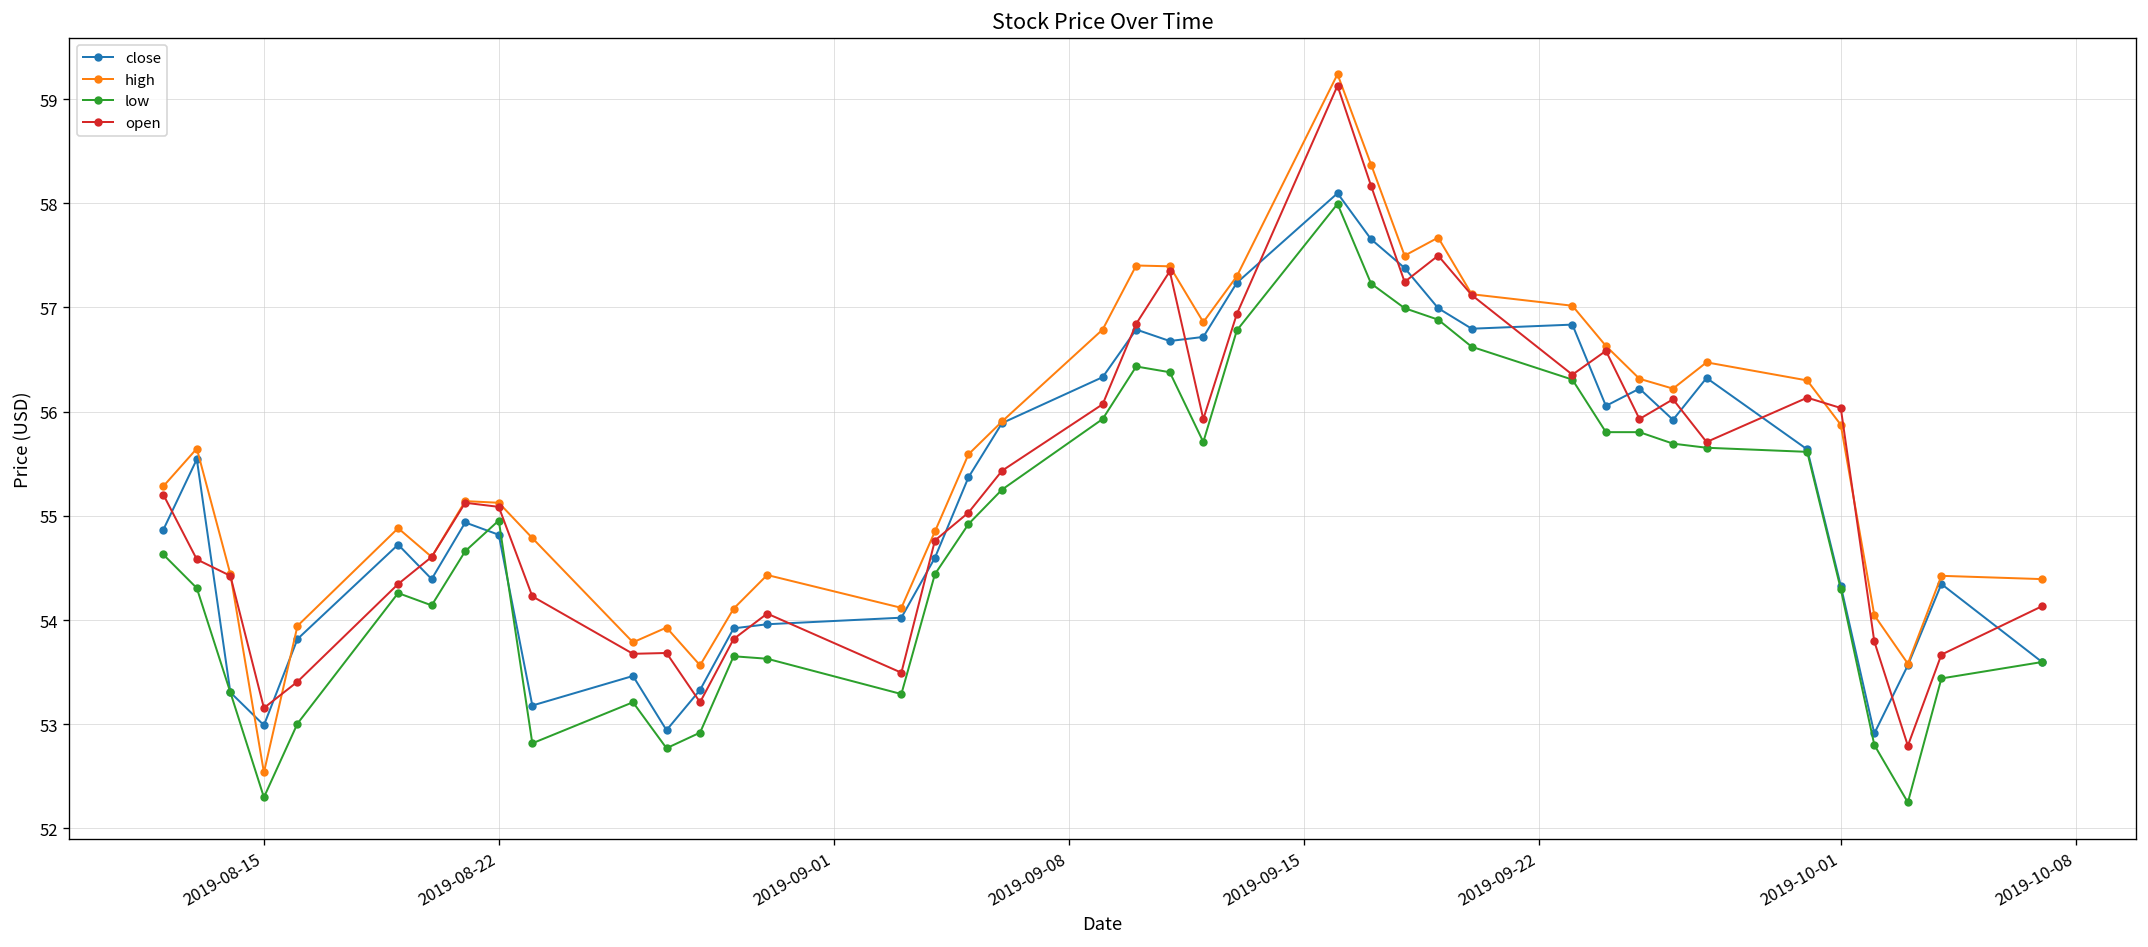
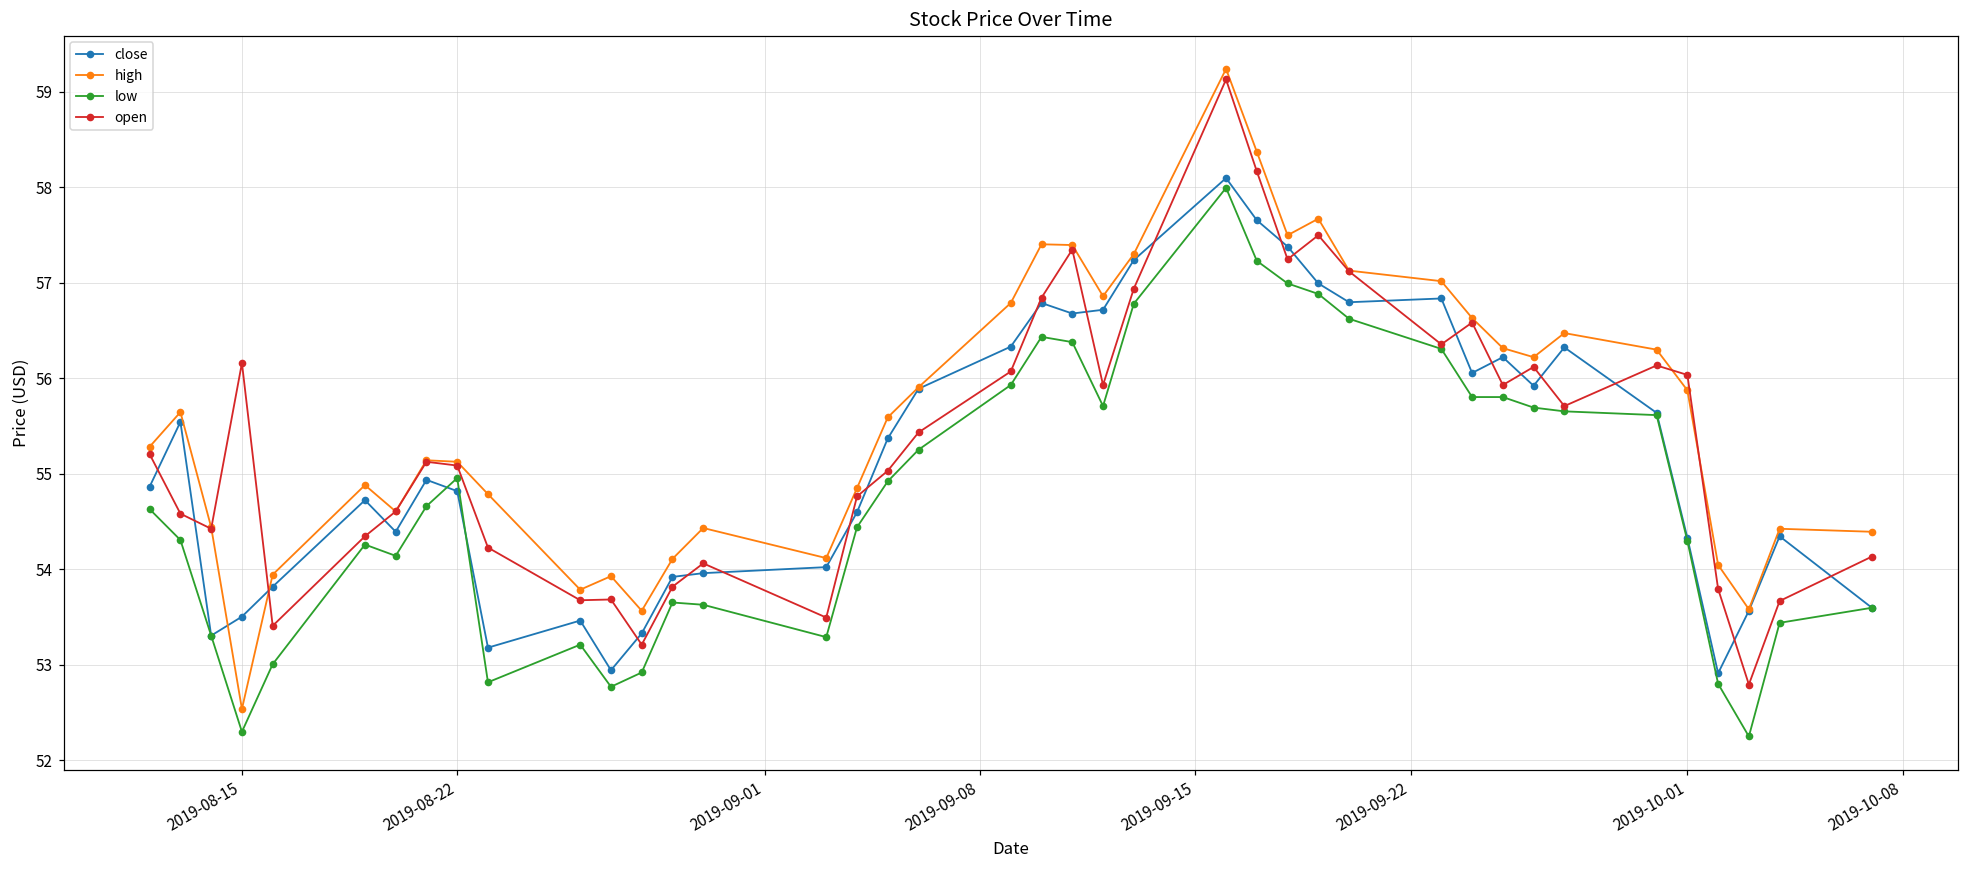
close, 2019-08-15: 53.0 -> 53.5
open, 2019-08-15: 53.2 -> 56.2
